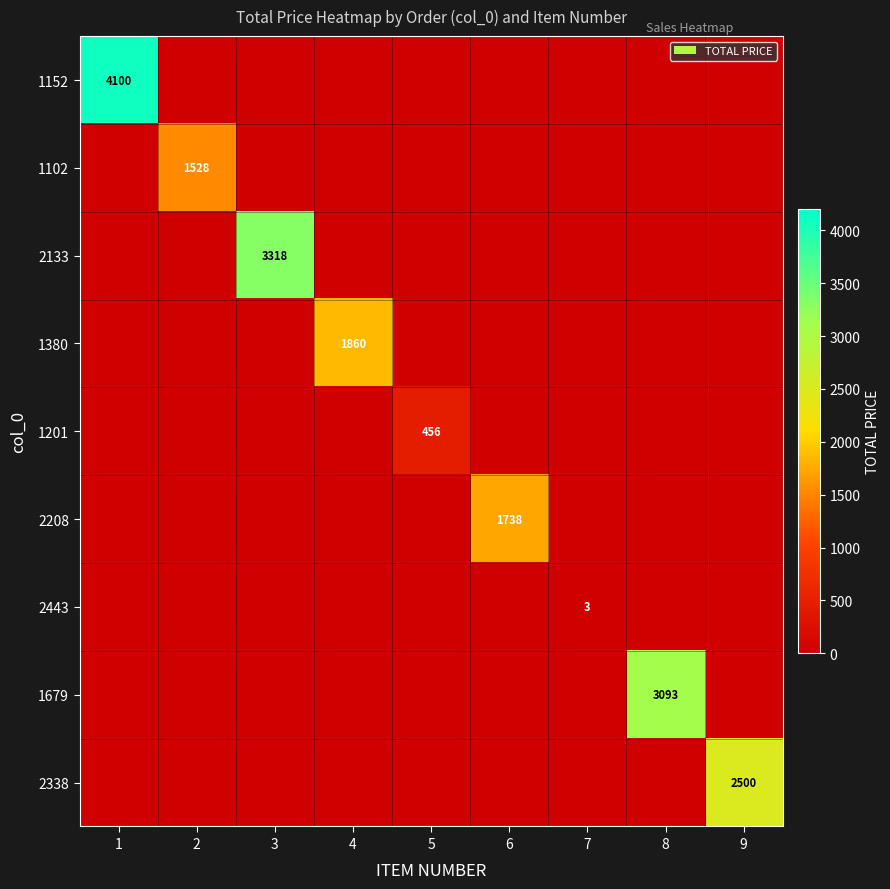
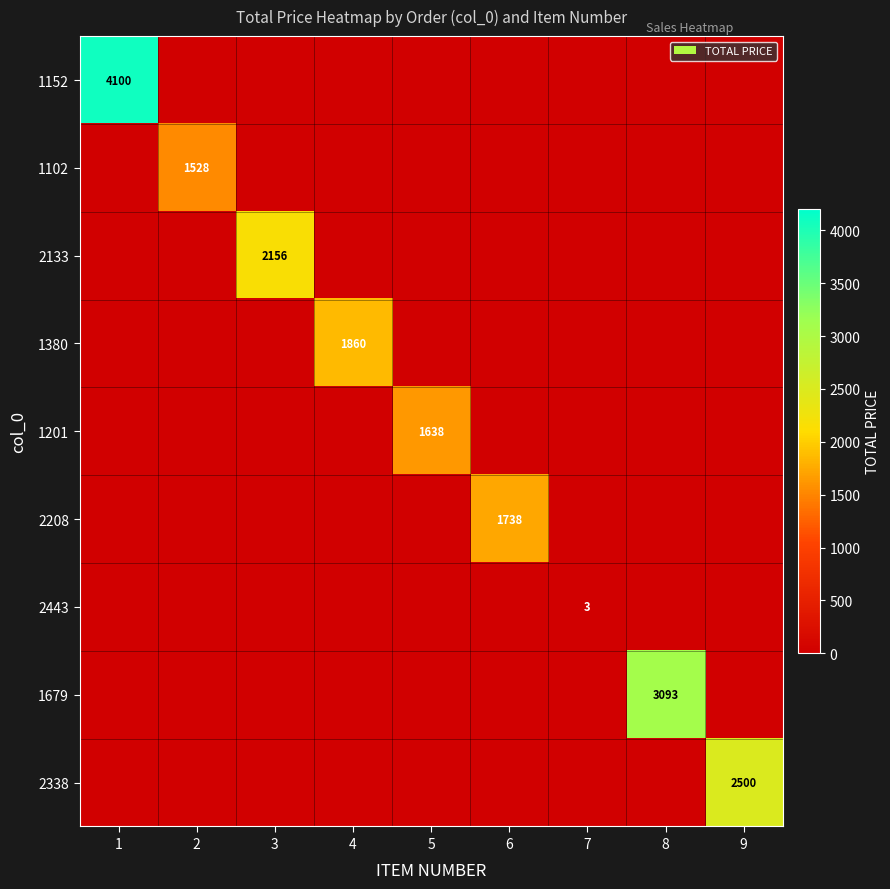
2133, 3: 3318 -> 2156
1201, 5: 456 -> 1638
